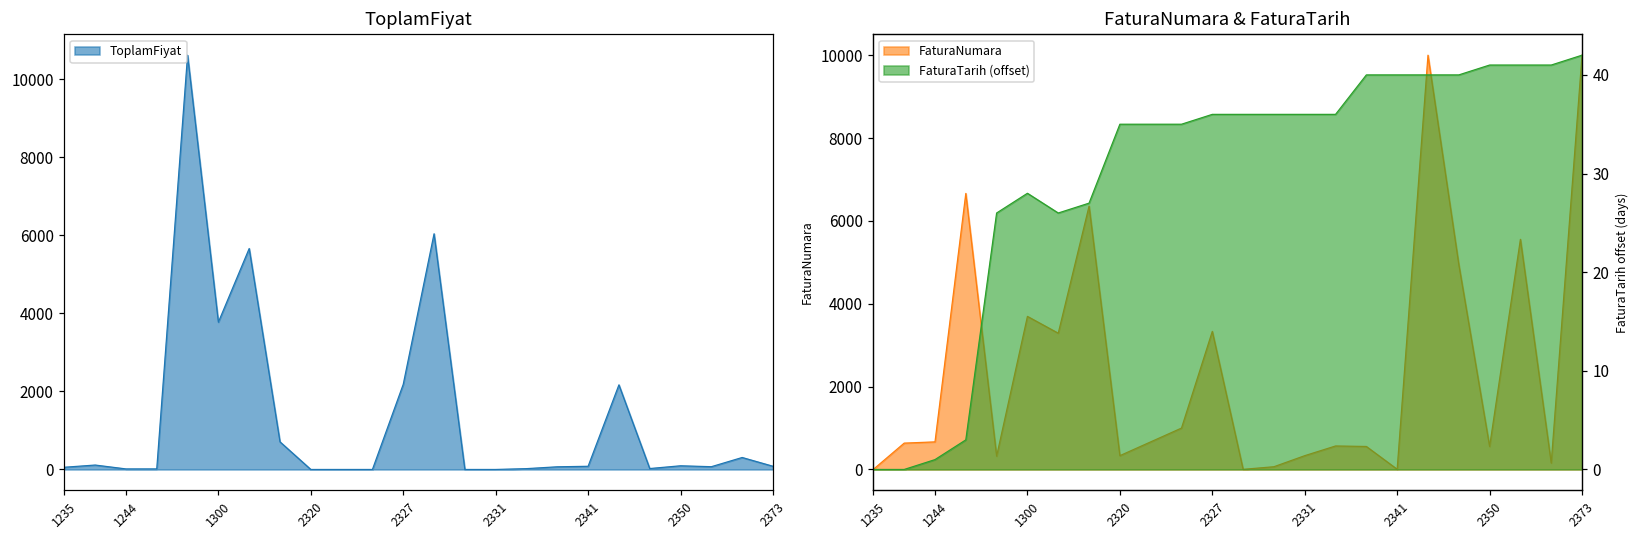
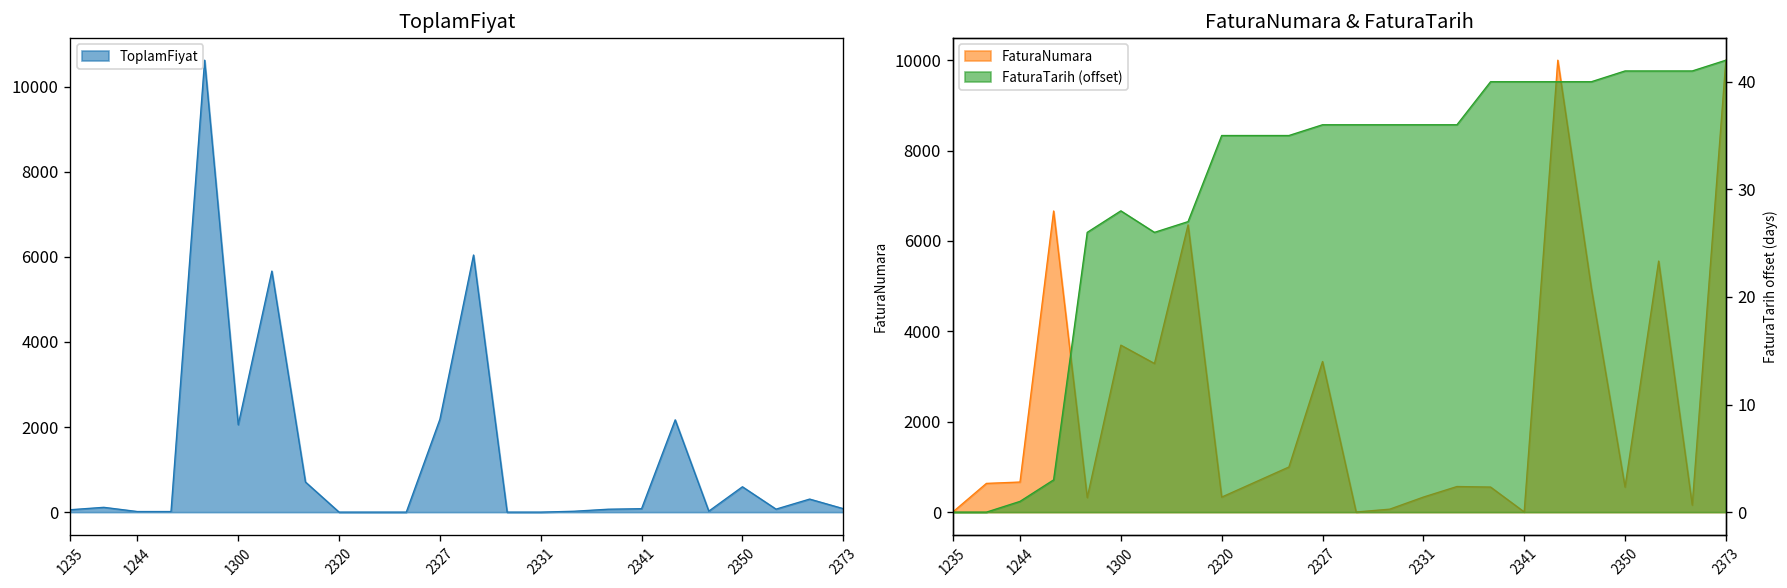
ToplamFiyat, 1300: 3800 -> 2100
ToplamFiyat, 2350: 100 -> 600
